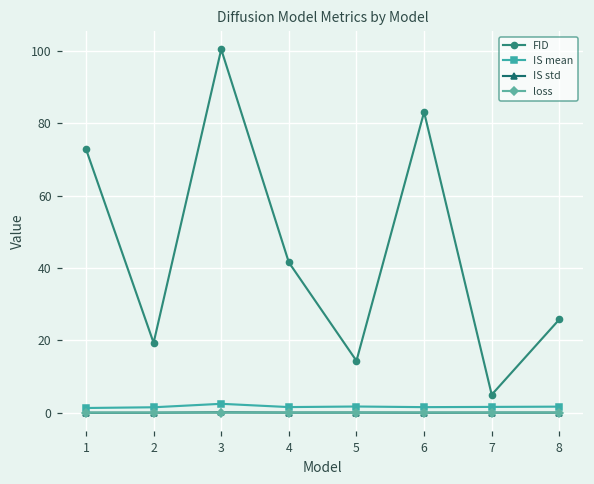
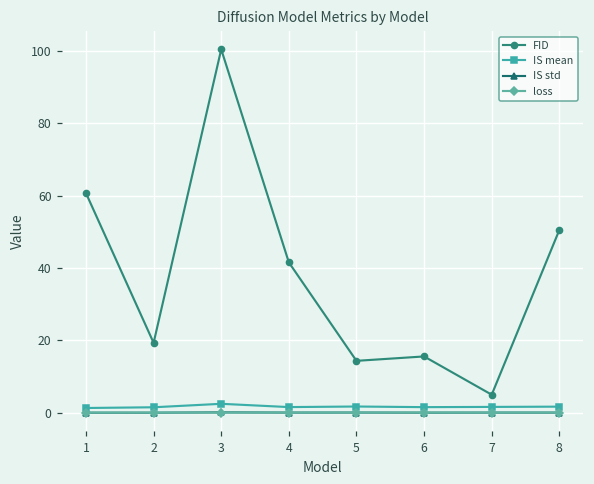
FID, 1: 73 -> 61
FID, 6: 83 -> 16
FID, 8: 26 -> 50
